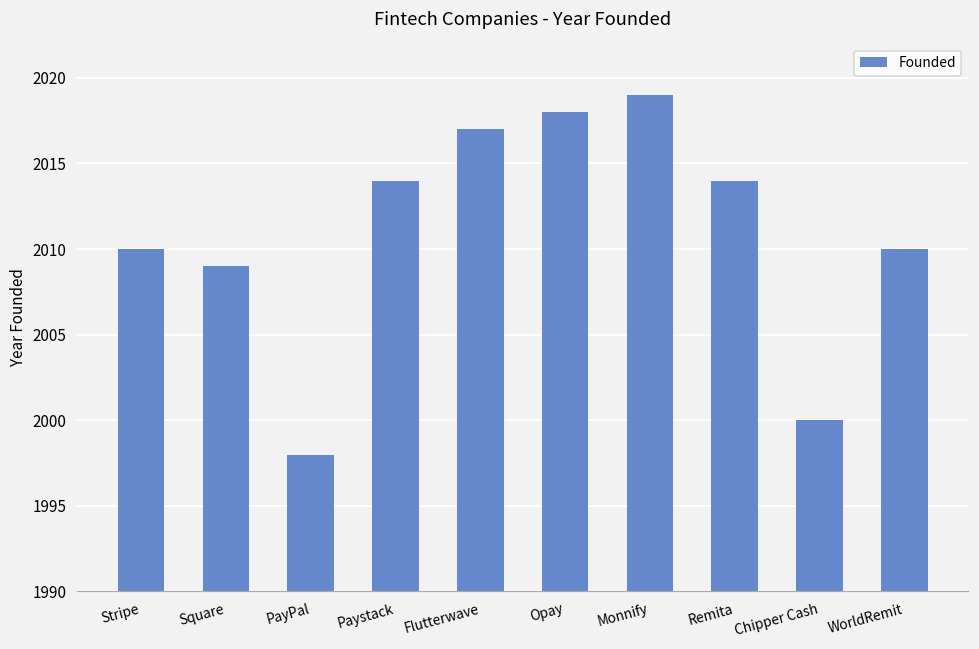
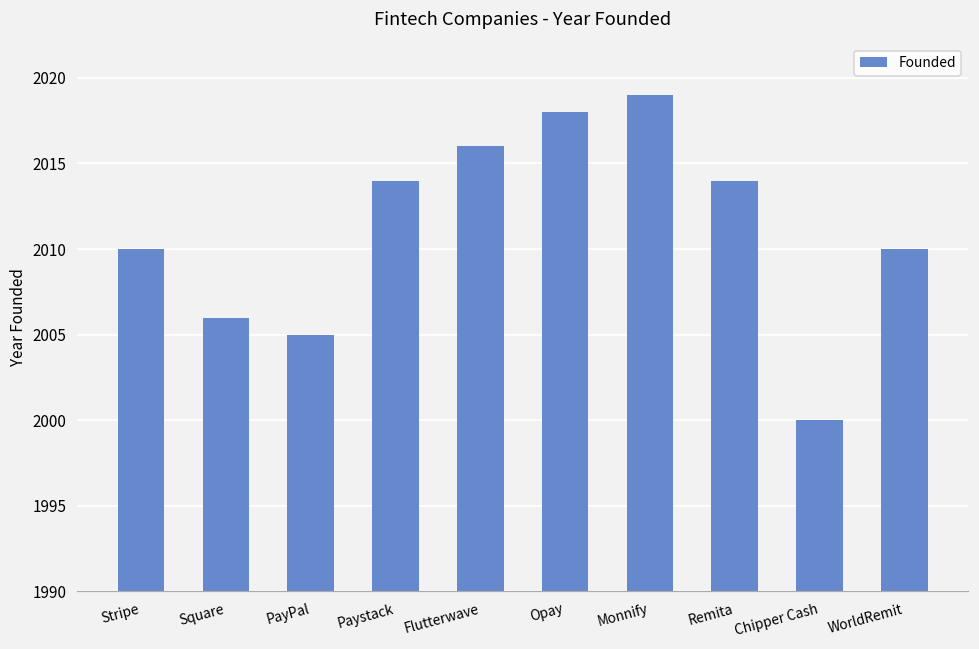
Square: 2009 -> 2006
PayPal: 1998 -> 2005
Flutterwave: 2017 -> 2016
